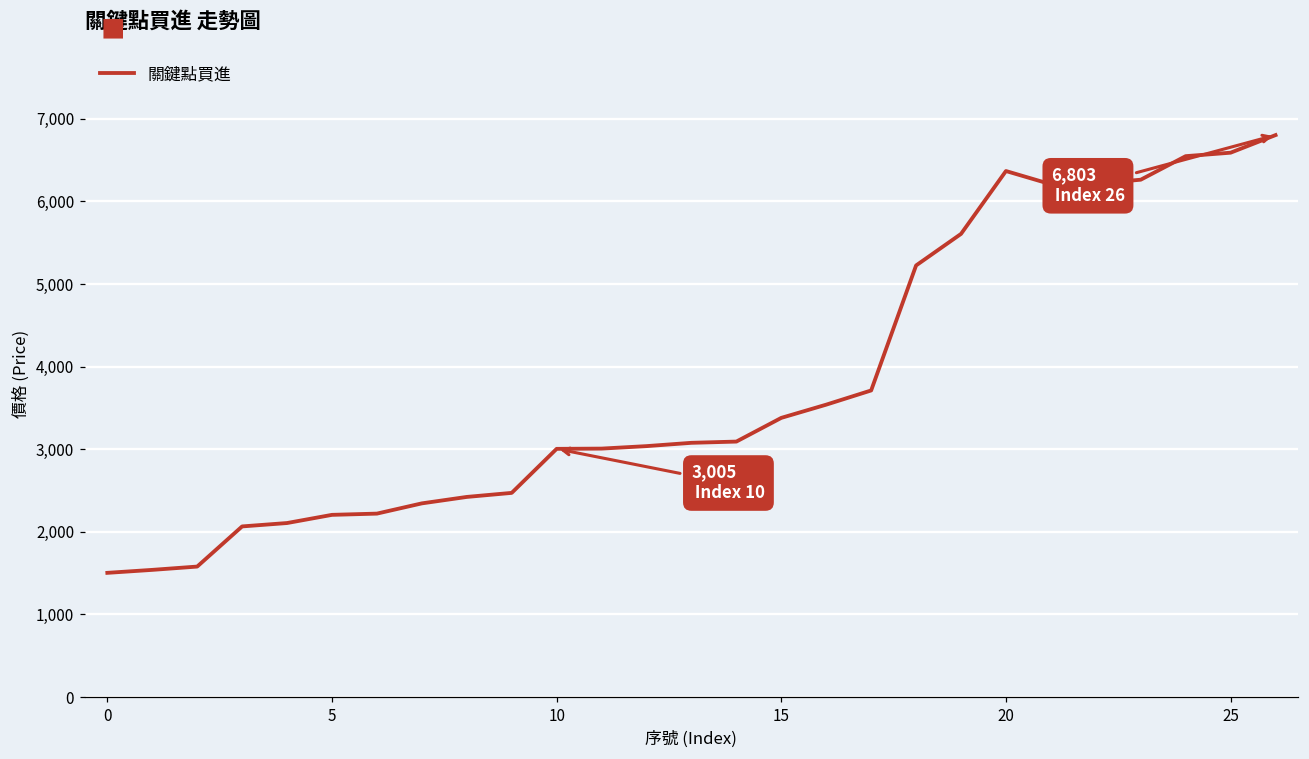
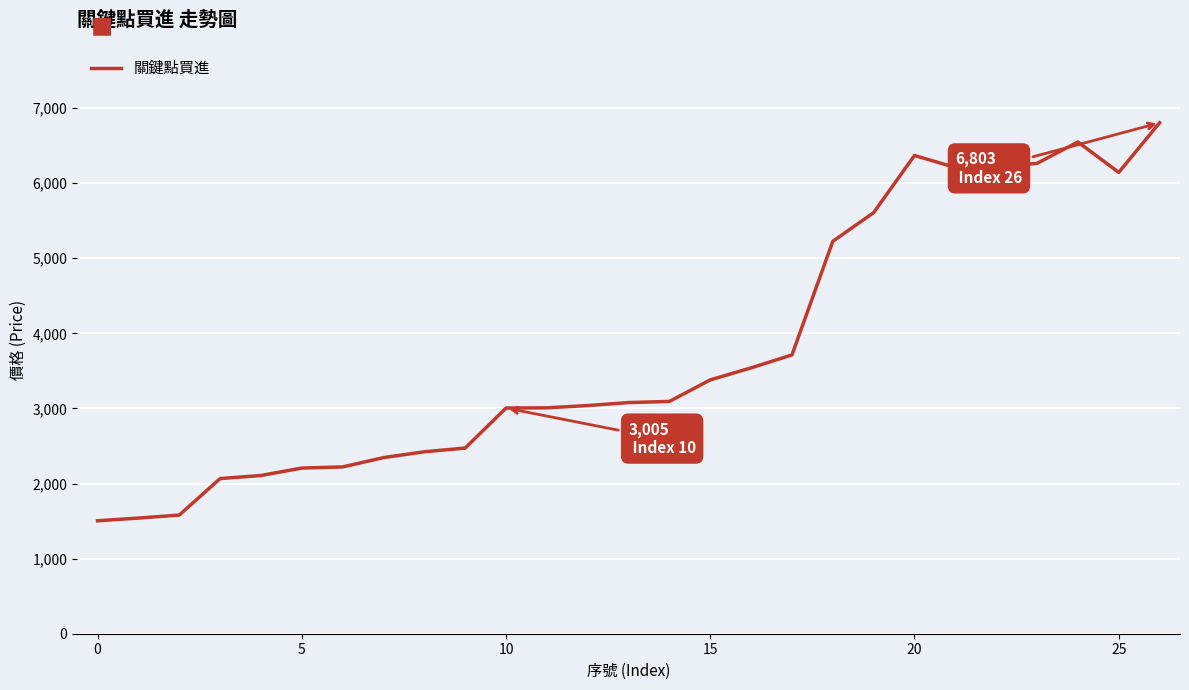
25: 6,600 -> 6,100
